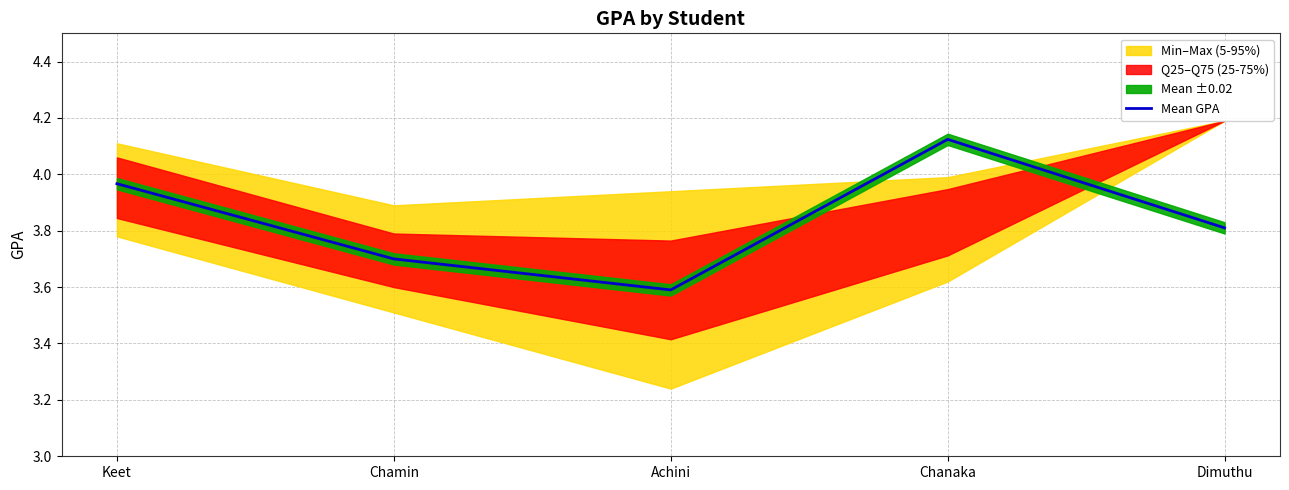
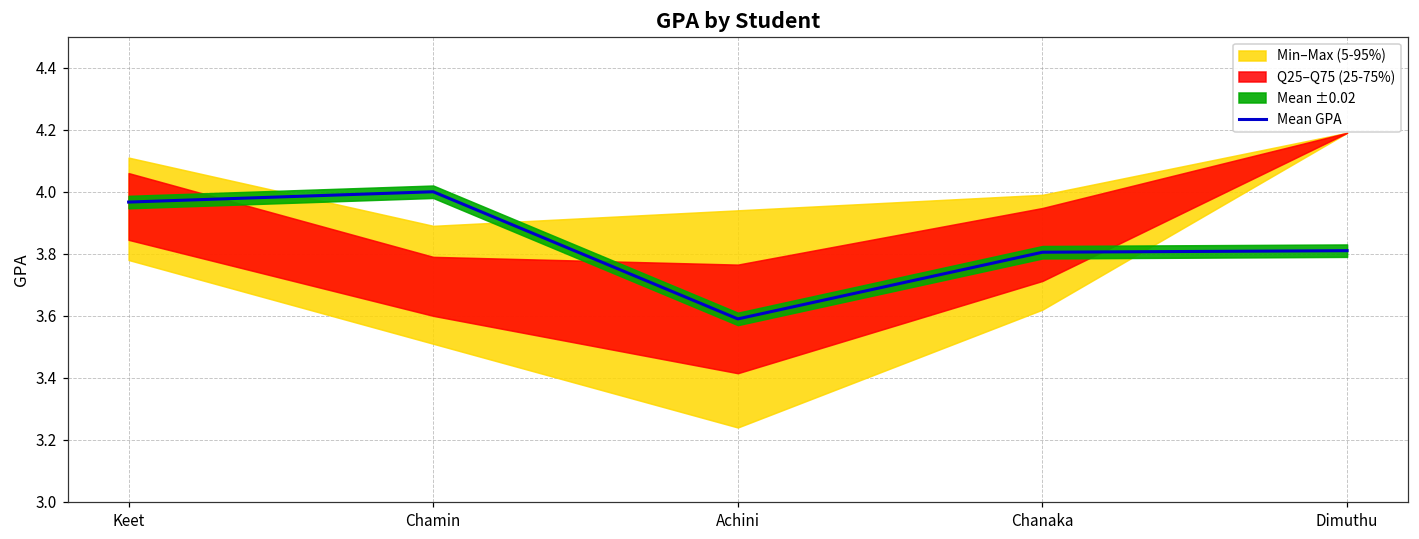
Mean GPA, Chamin: 3.7 -> 4.0
Mean GPA, Chanaka: 4.12 -> 3.81
